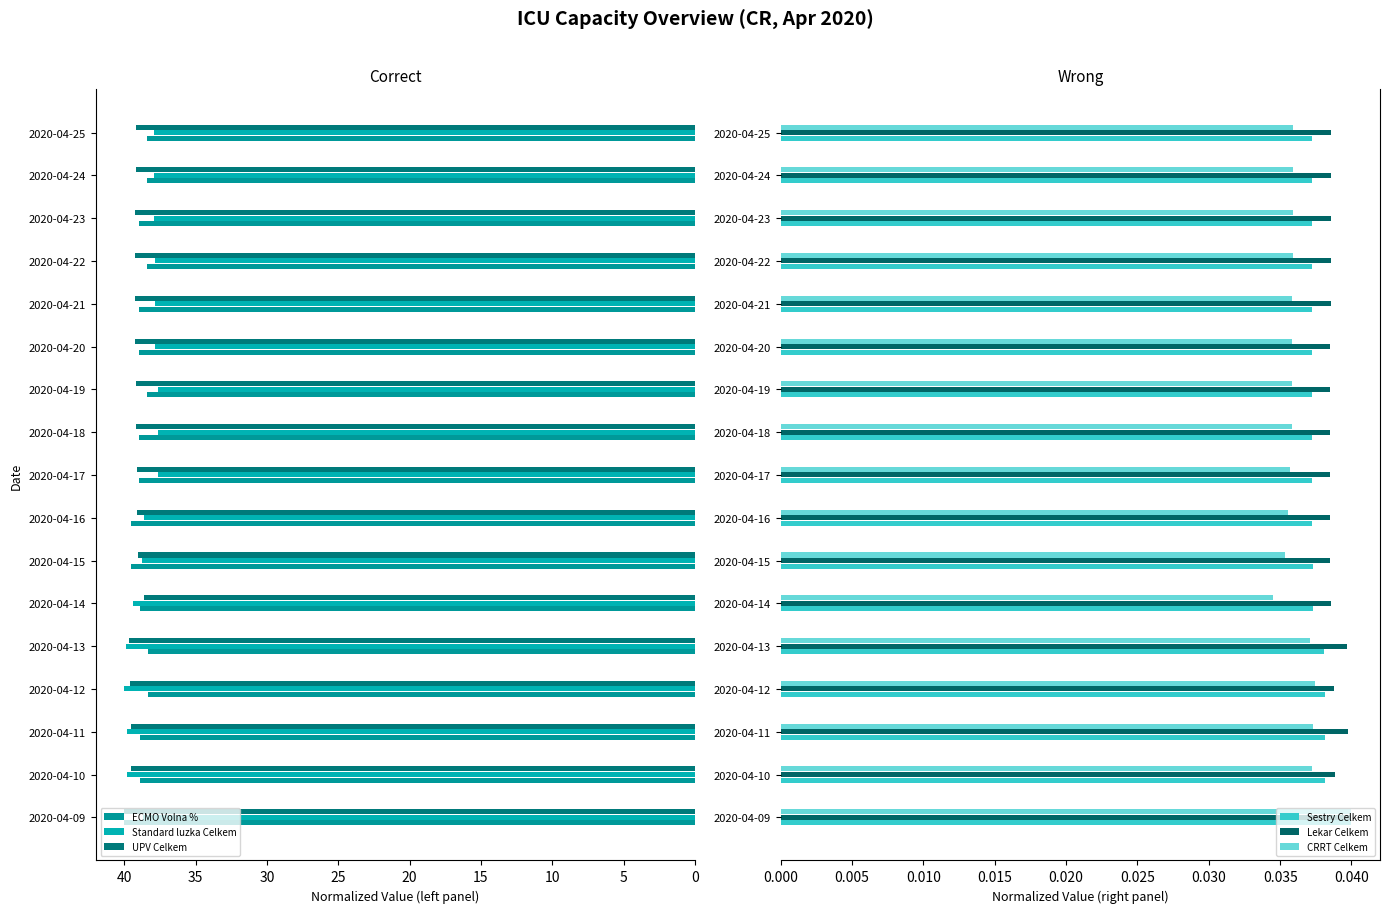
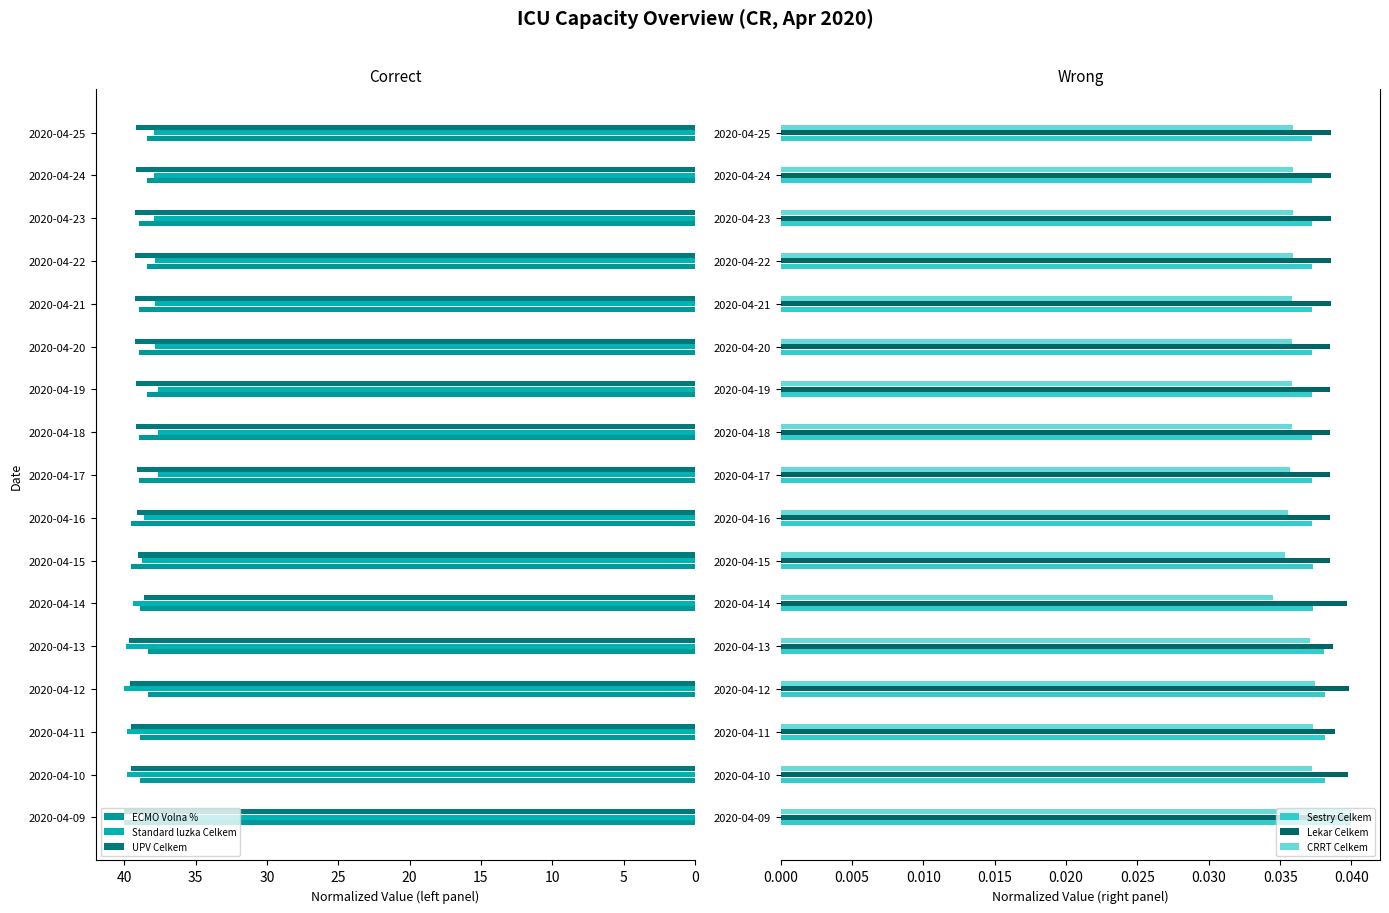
Wrong, Lekar Celkem, 2020-04-14: 0.0386 -> 0.0397
Wrong, Lekar Celkem, 2020-04-13: 0.0397 -> 0.0387
Wrong, Lekar Celkem, 2020-04-12: 0.0388 -> 0.0398
Wrong, Lekar Celkem, 2020-04-11: 0.0398 -> 0.0388
Wrong, Lekar Celkem, 2020-04-10: 0.0388 -> 0.0397
